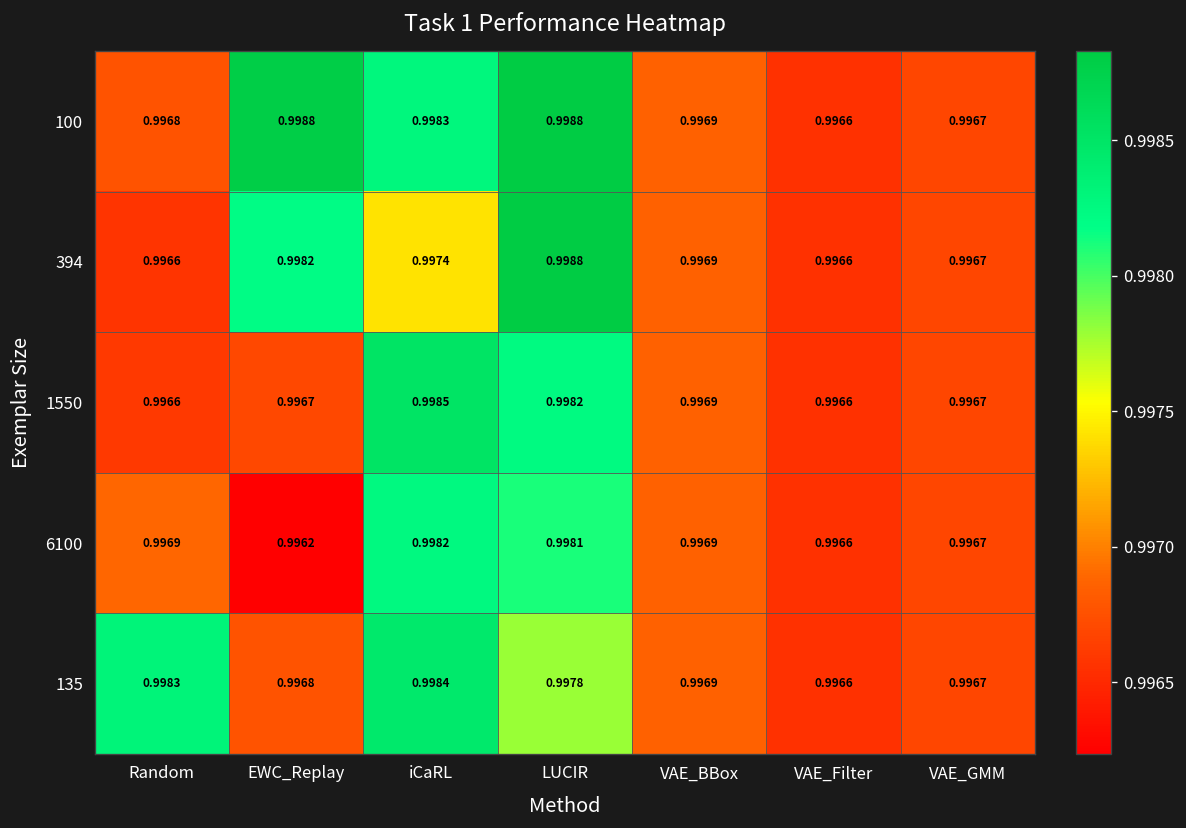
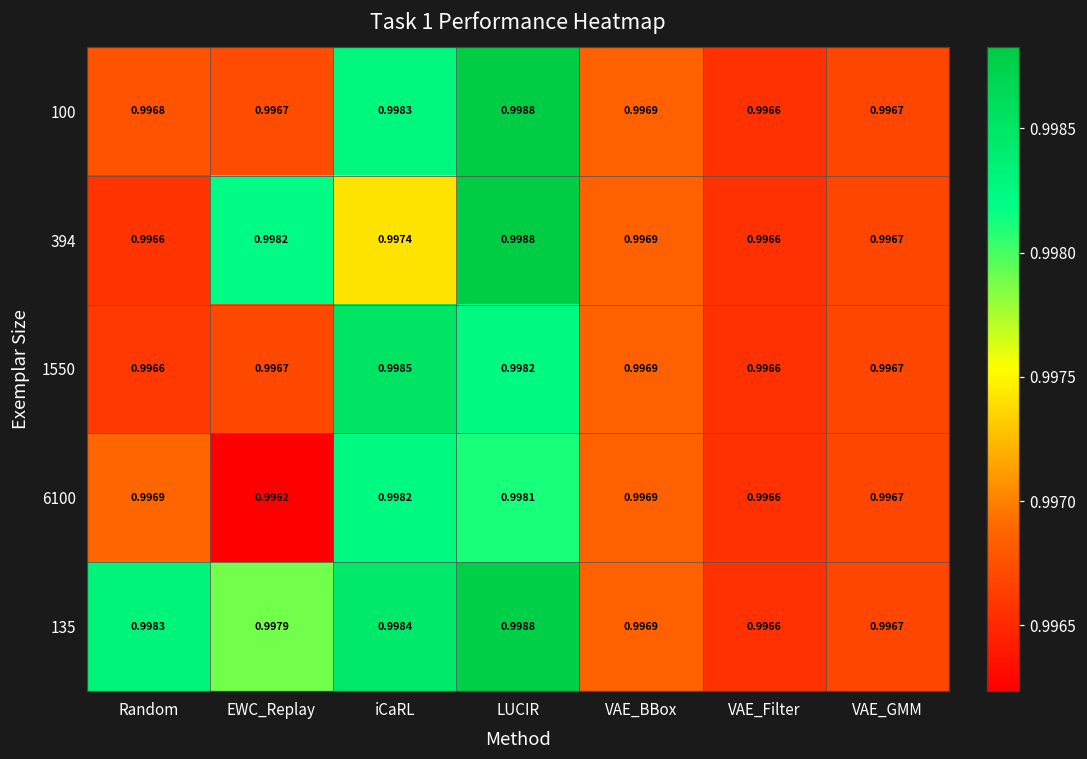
100, EWC_Replay: 0.9988 -> 0.9967
135, EWC_Replay: 0.9968 -> 0.9979
135, LUCIR: 0.9978 -> 0.9988
